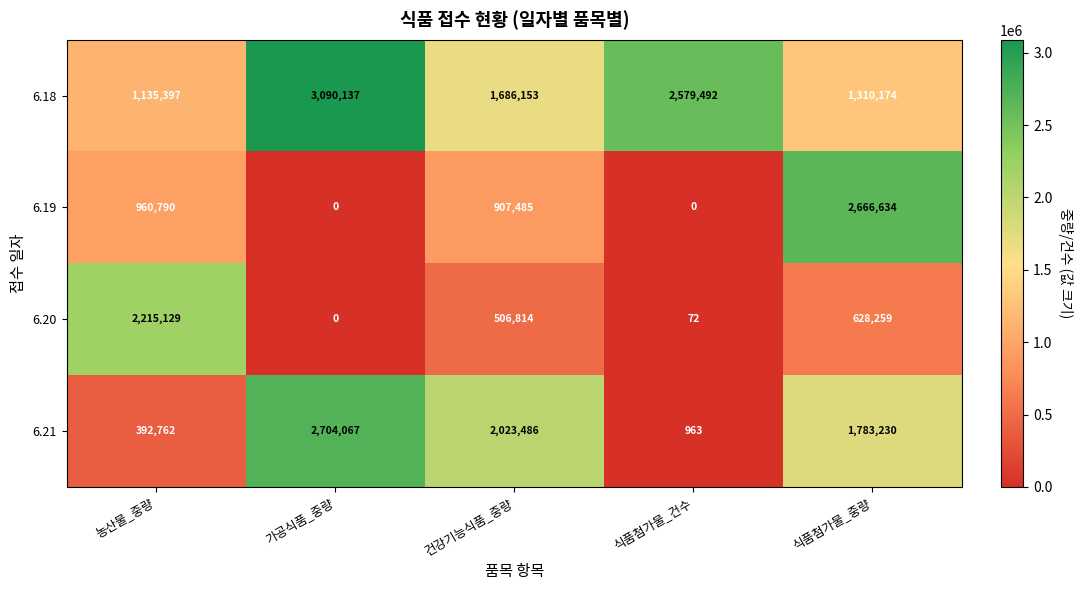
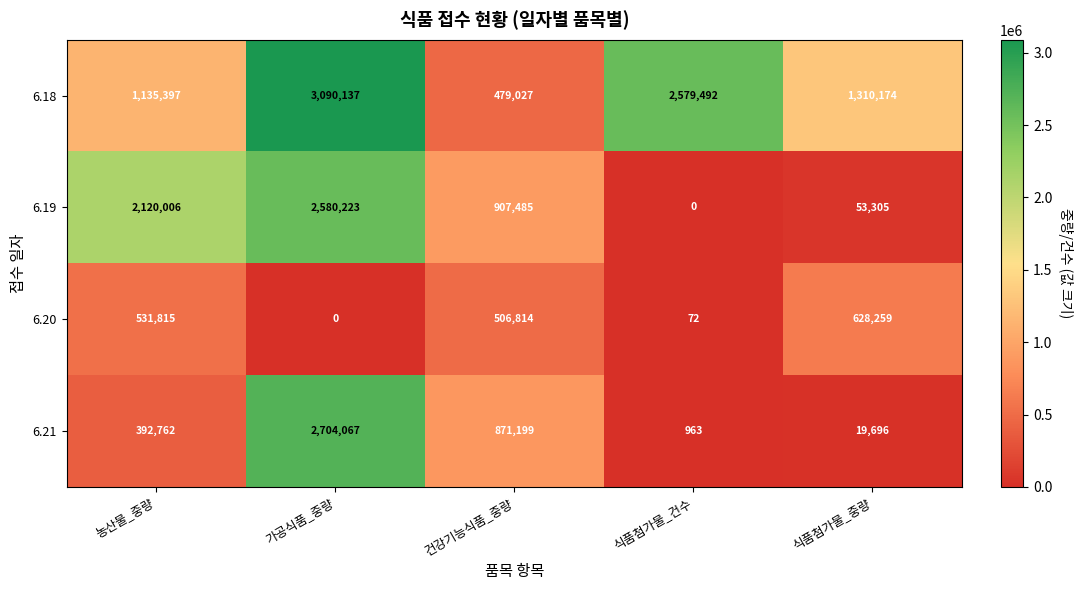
6.18, 건강기능식품_중량: 1,686,153 -> 479,027
6.19, 농산물_중량: 960,790 -> 2,120,006
6.19, 가공식품_중량: 0 -> 2,580,223
6.19, 식품첨가물_중량: 2,666,634 -> 53,305
6.20, 농산물_중량: 2,215,129 -> 531,815
6.21, 건강기능식품_중량: 2,023,486 -> 871,199
6.21, 식품첨가물_중량: 1,783,230 -> 19,696
